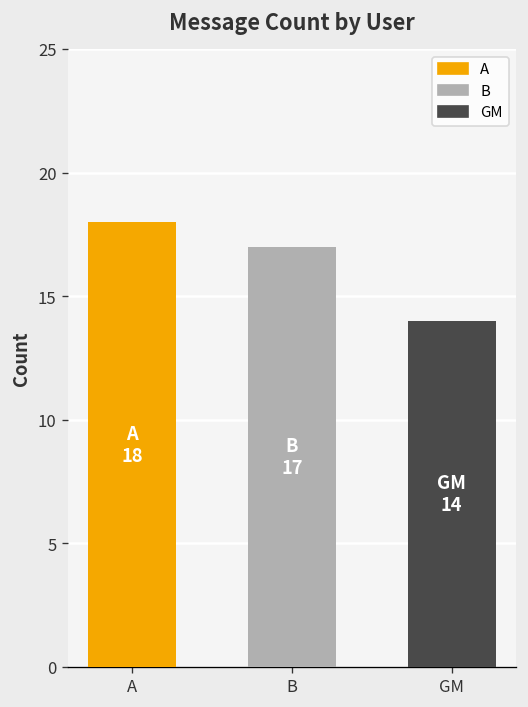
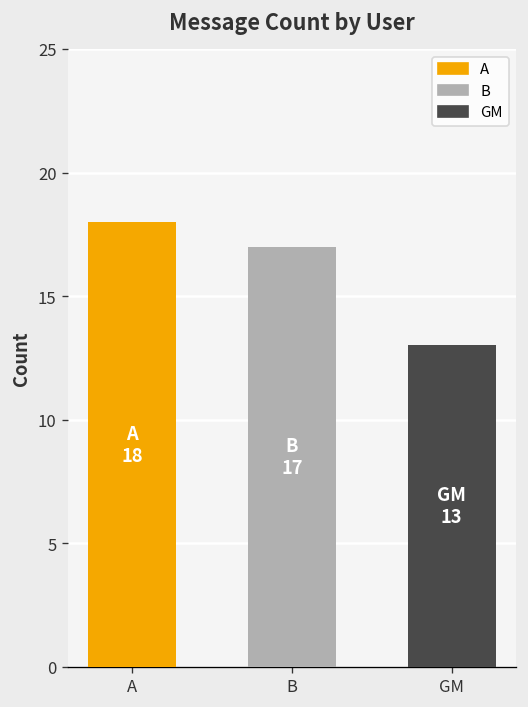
GM, GM: 14 -> 13
